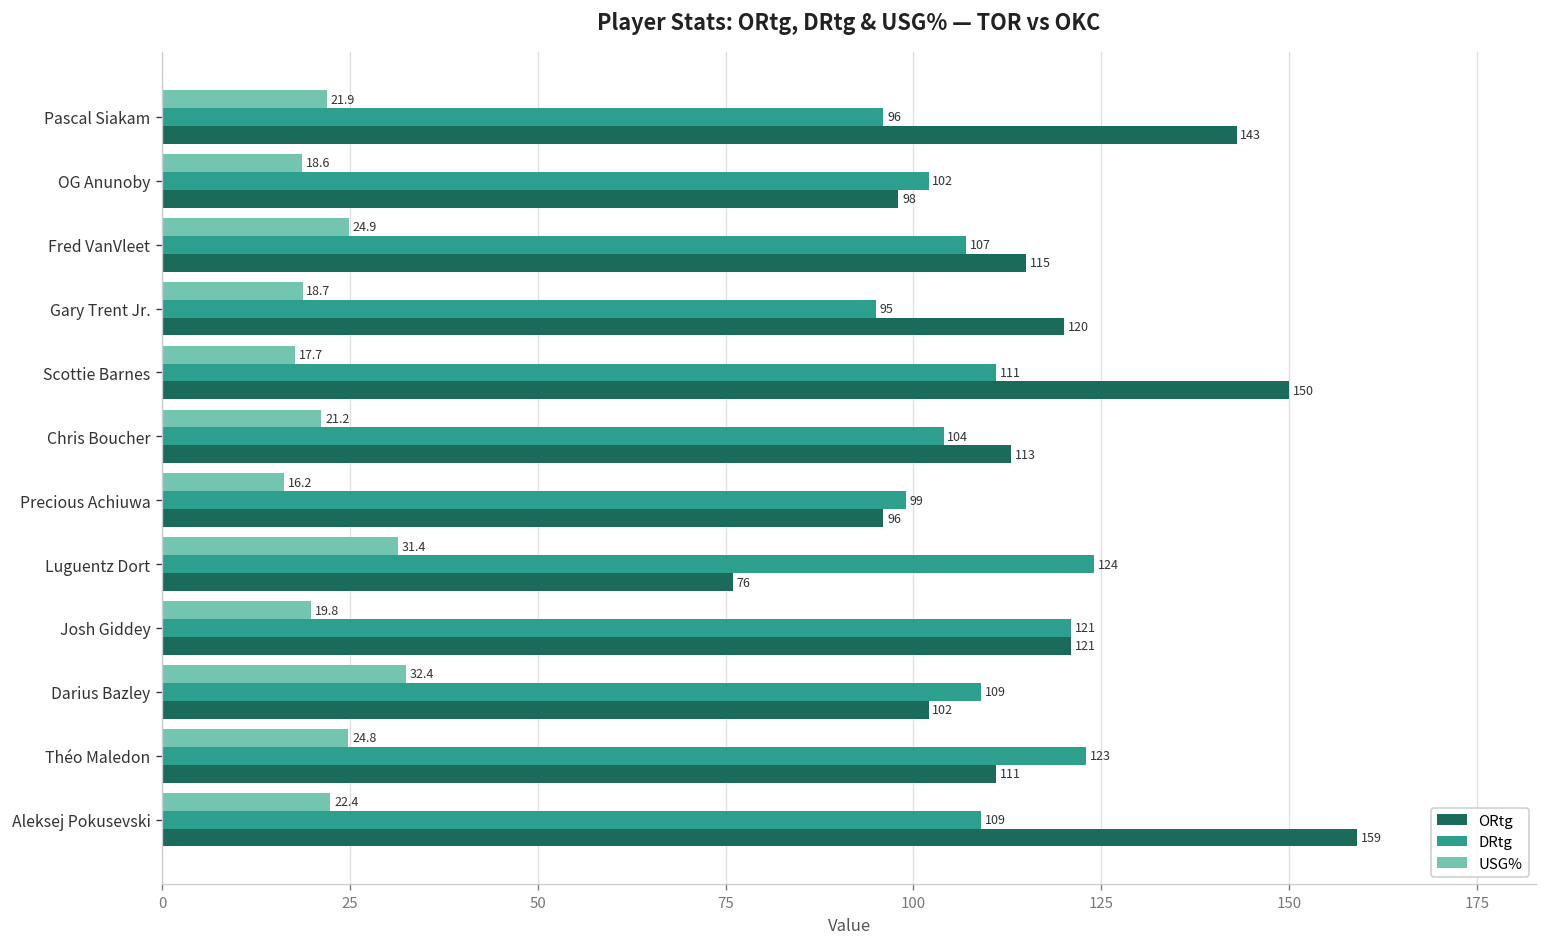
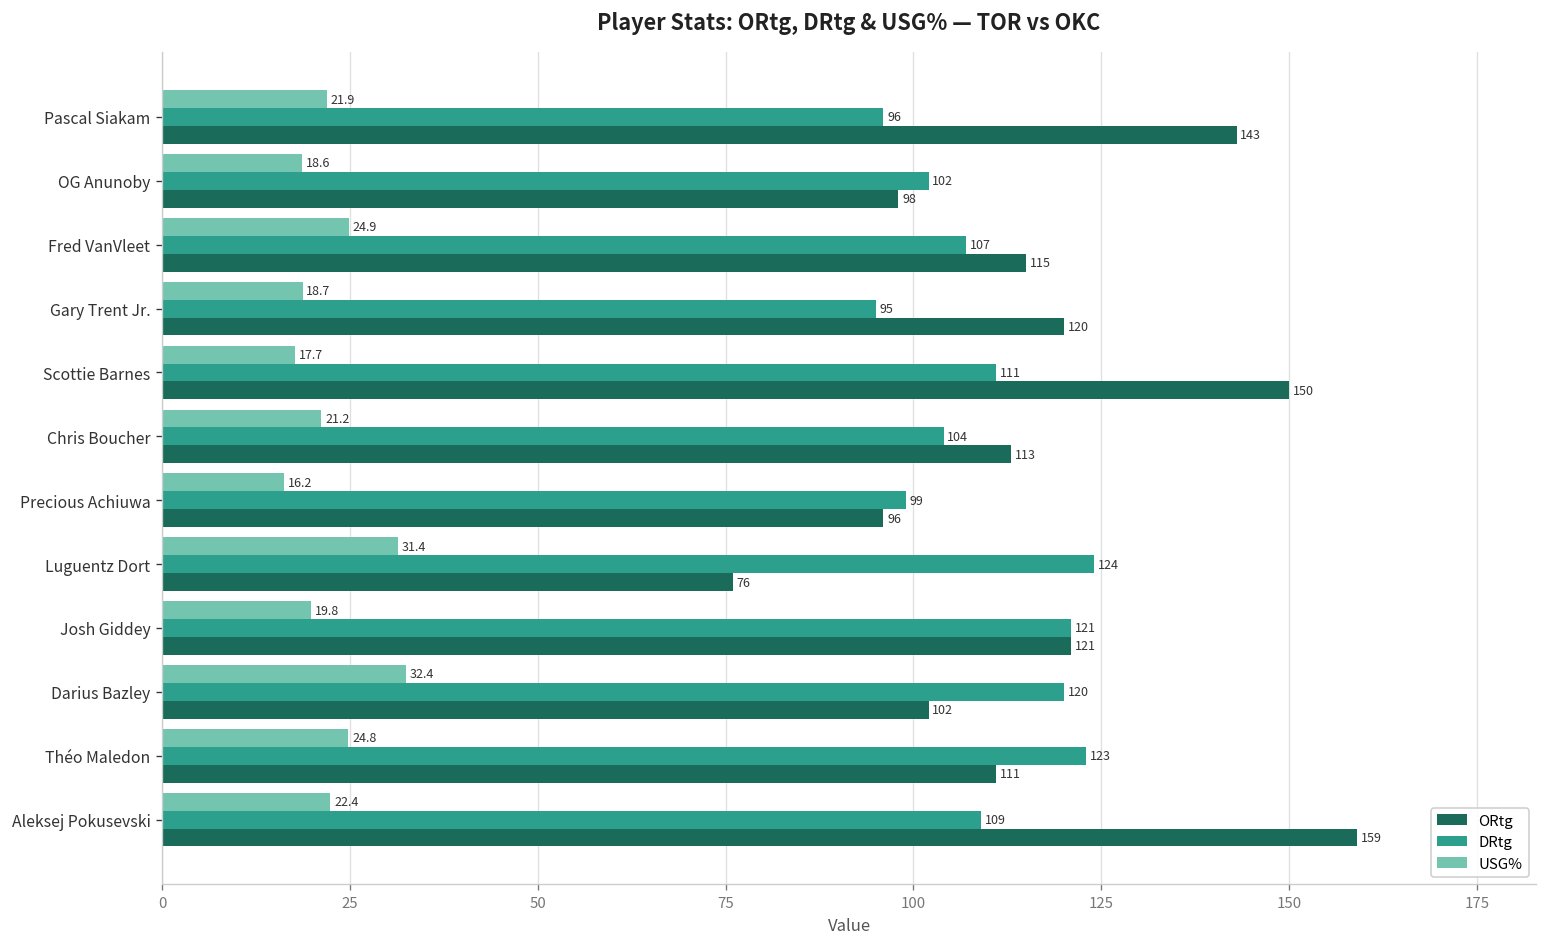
DRtg, Darius Bazley: 109 -> 120
